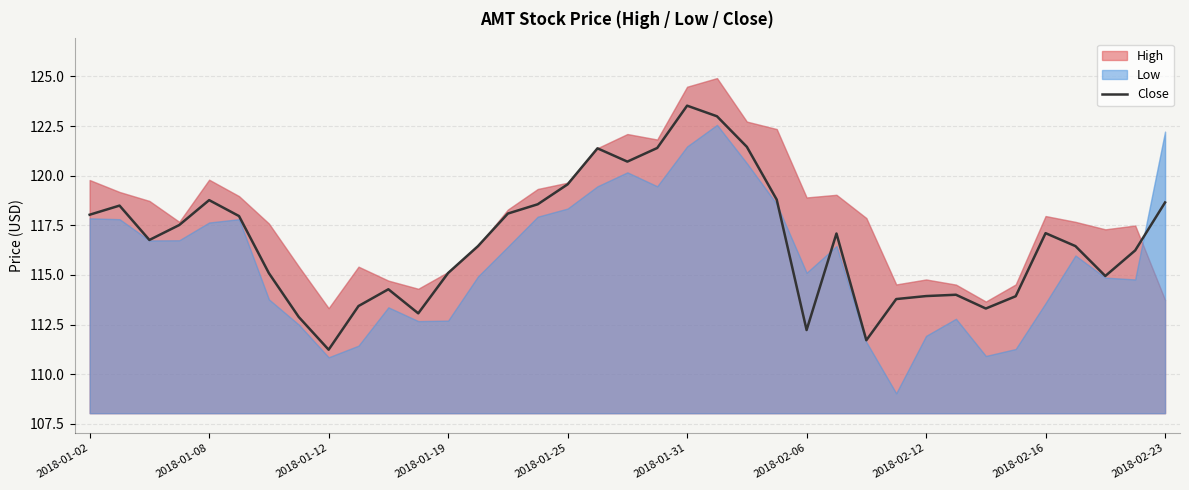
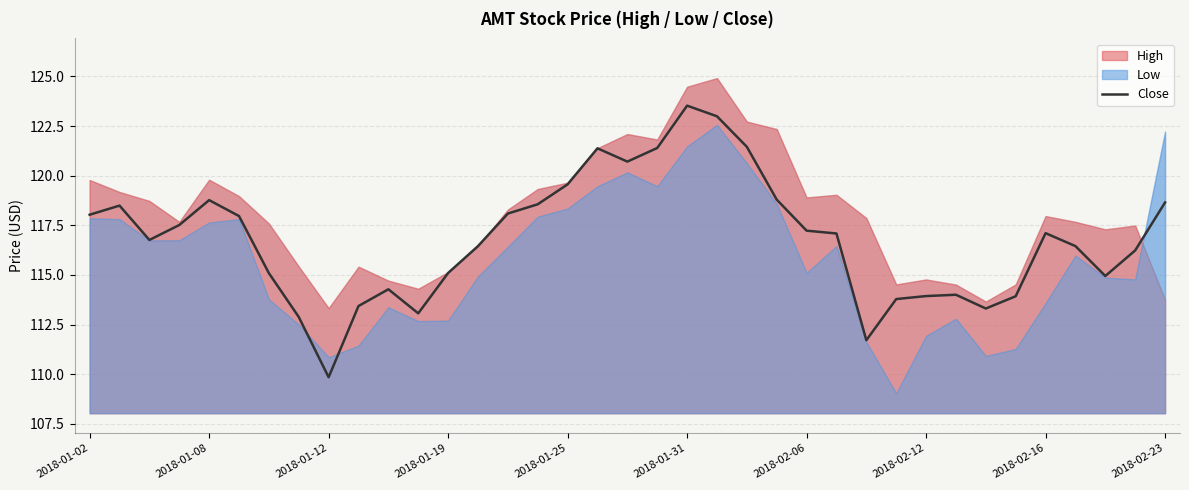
Close, 2018-01-12: 111.2 -> 109.8
Close, 2018-02-06: 112.2 -> 117.2
